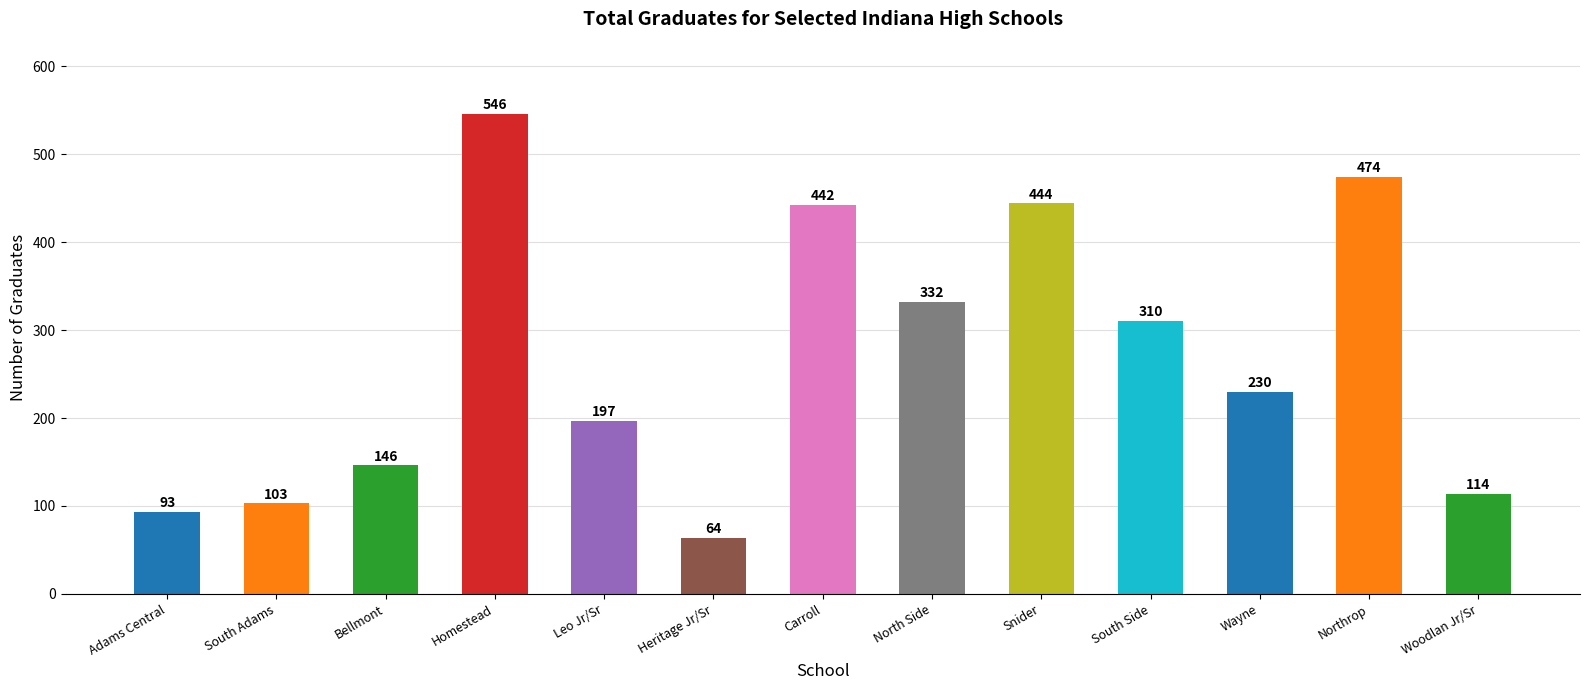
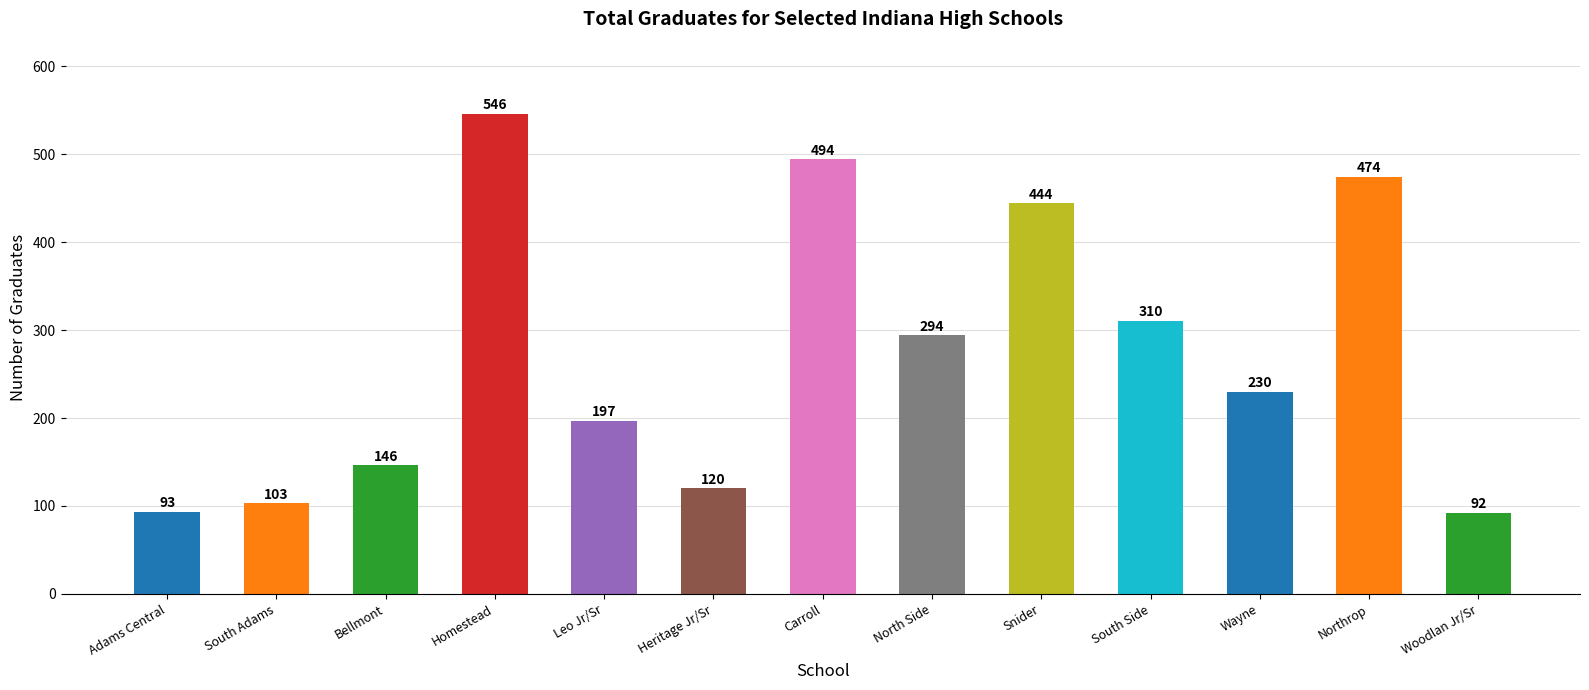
Heritage Jr/Sr: 64 -> 120
Carroll: 442 -> 494
North Side: 332 -> 294
Woodlan Jr/Sr: 114 -> 92
